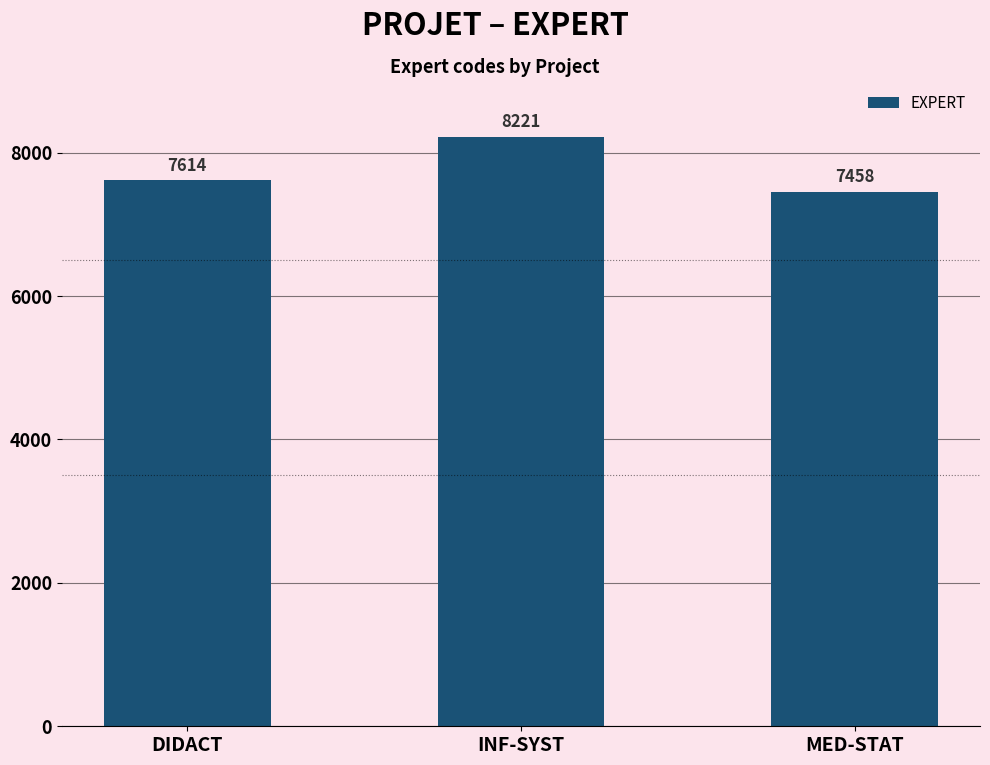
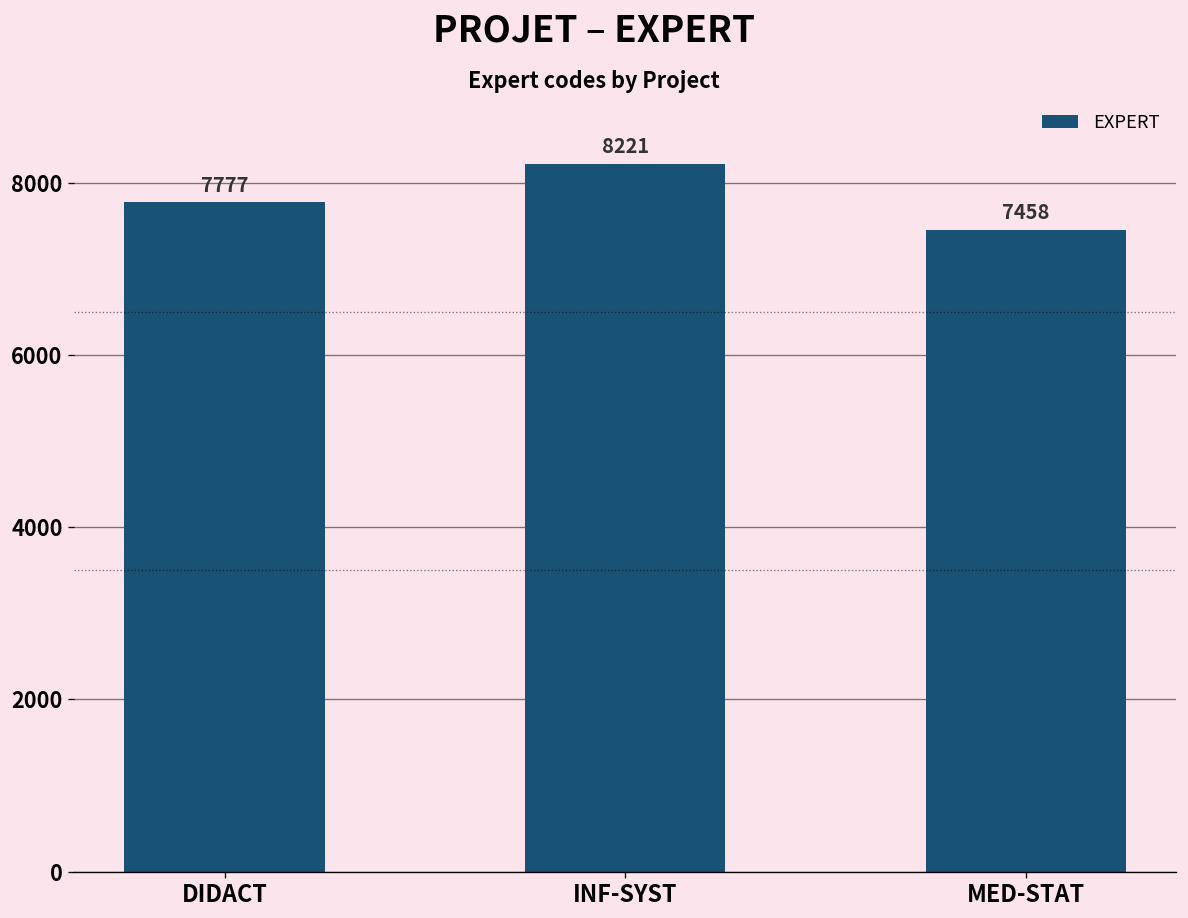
DIDACT: 7614 -> 7777
